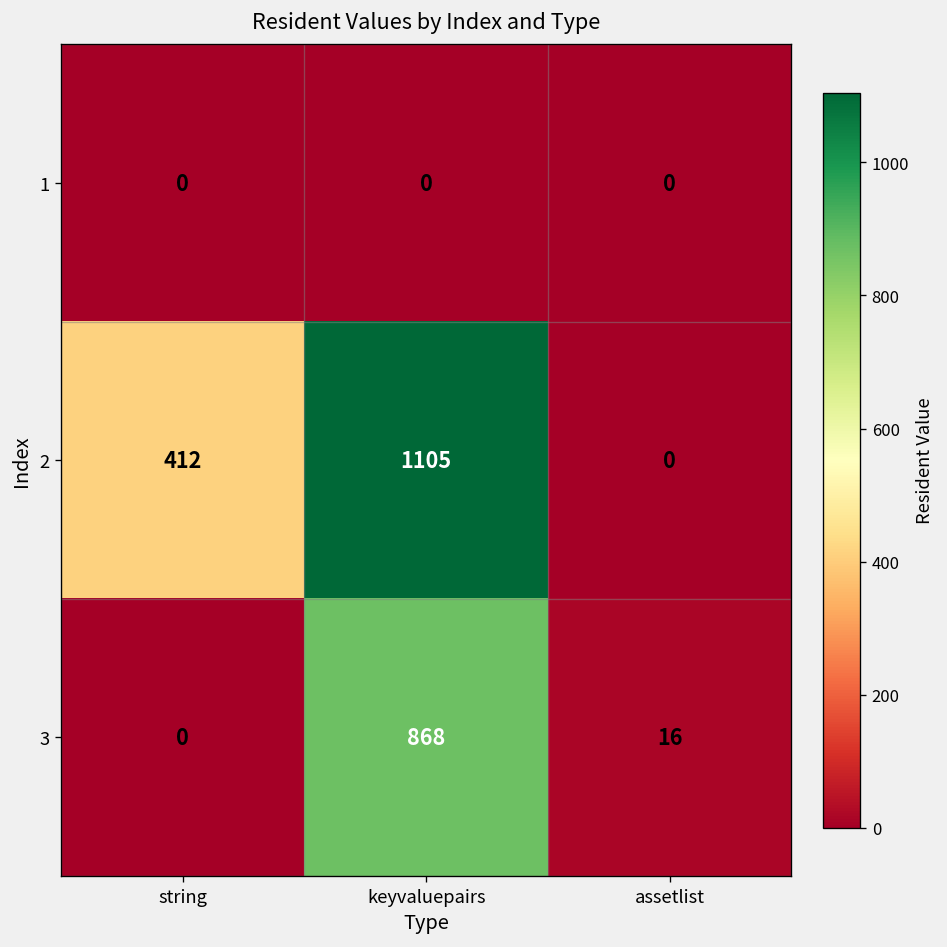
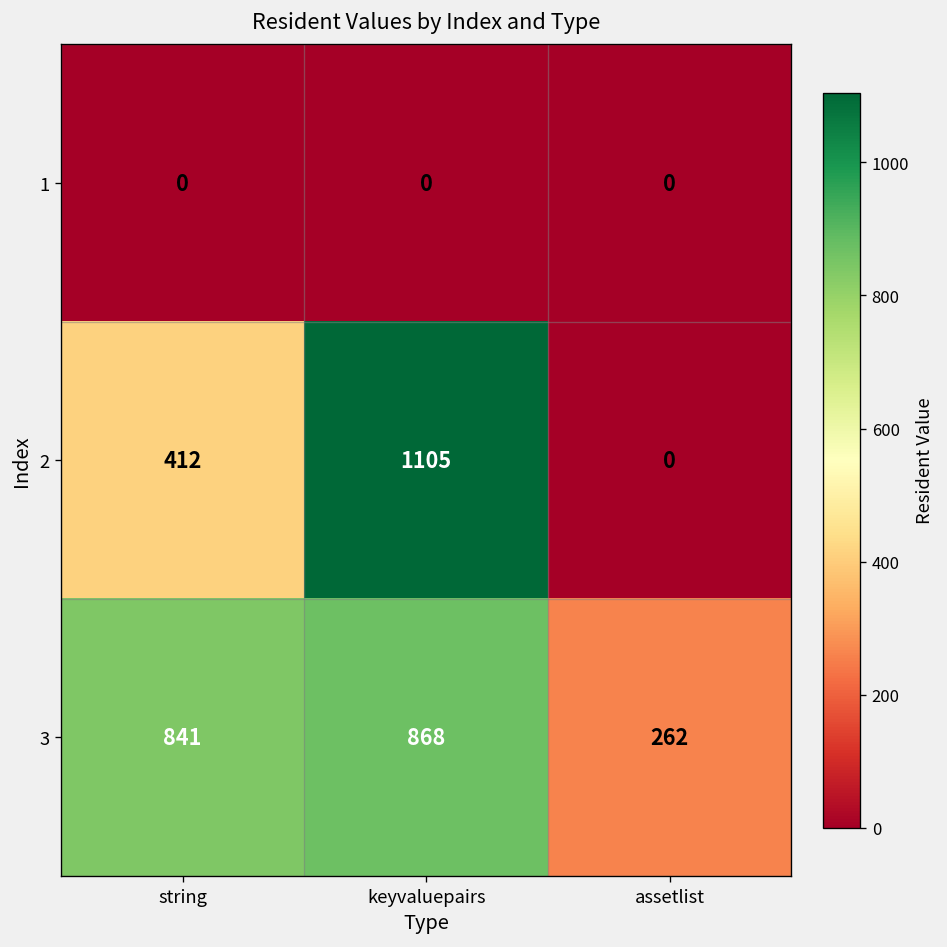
3, string: 0 -> 841
3, assetlist: 16 -> 262
